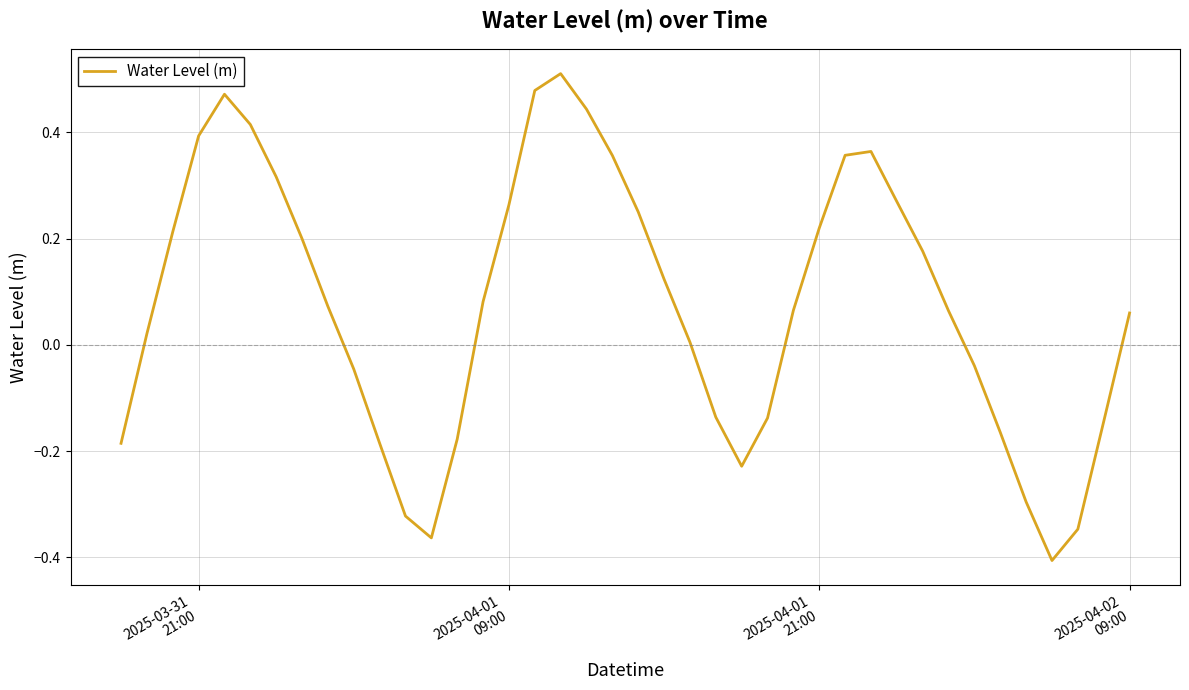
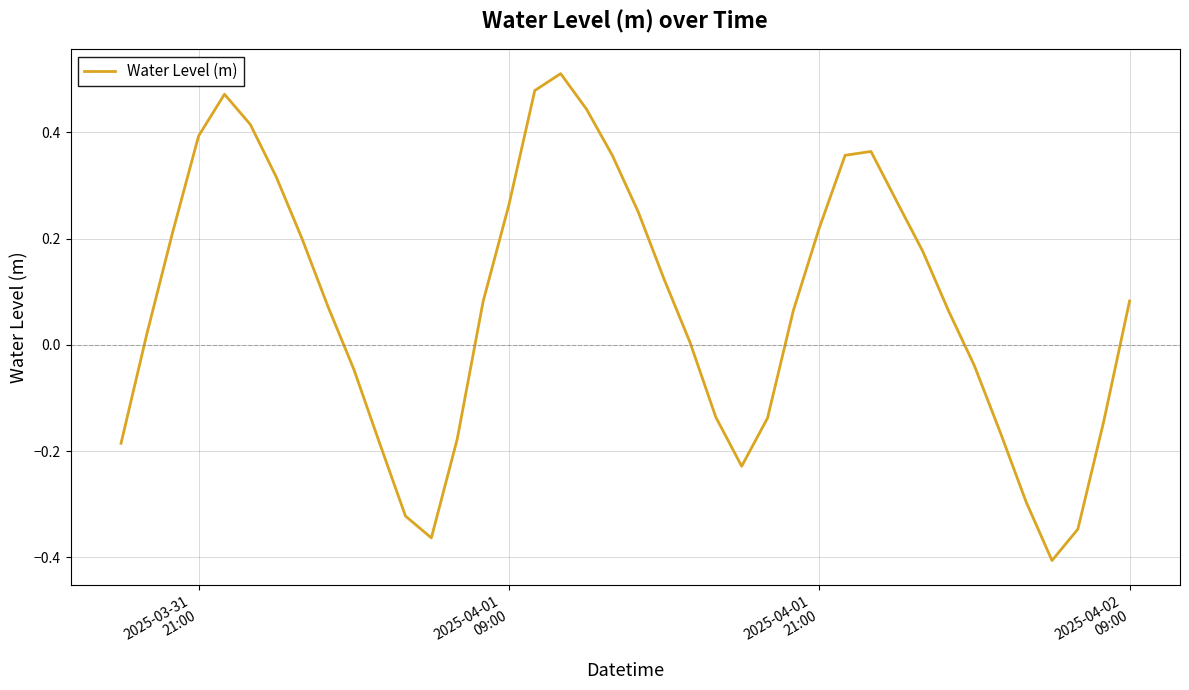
2025-04-02 09:00: 0.06 -> 0.08
